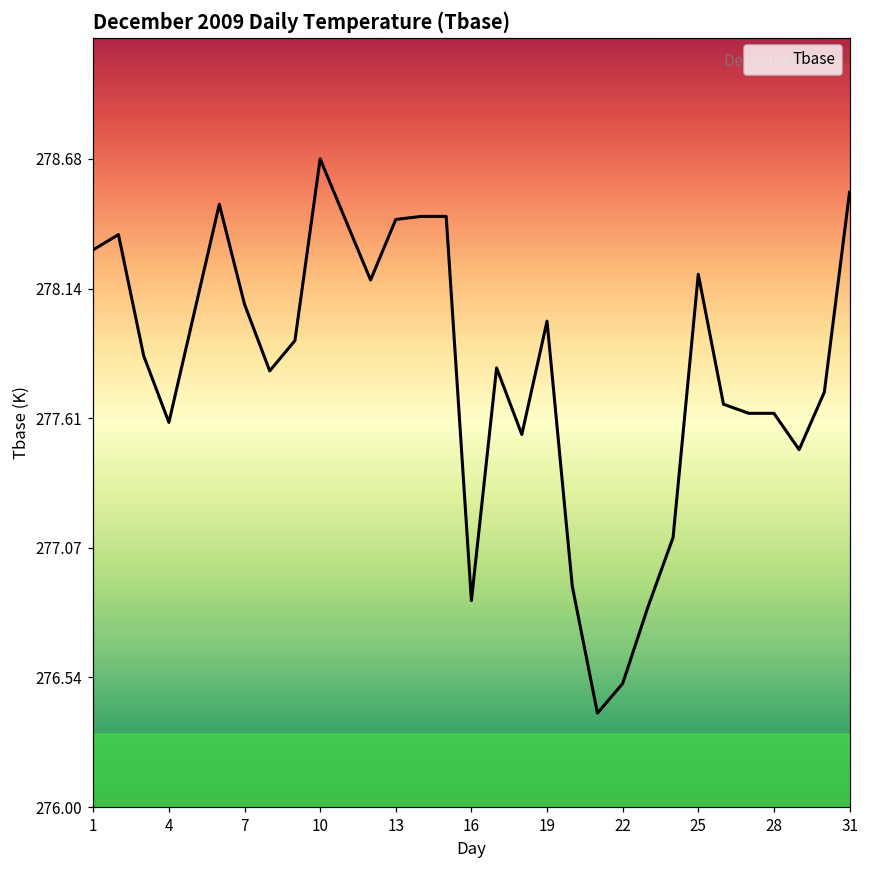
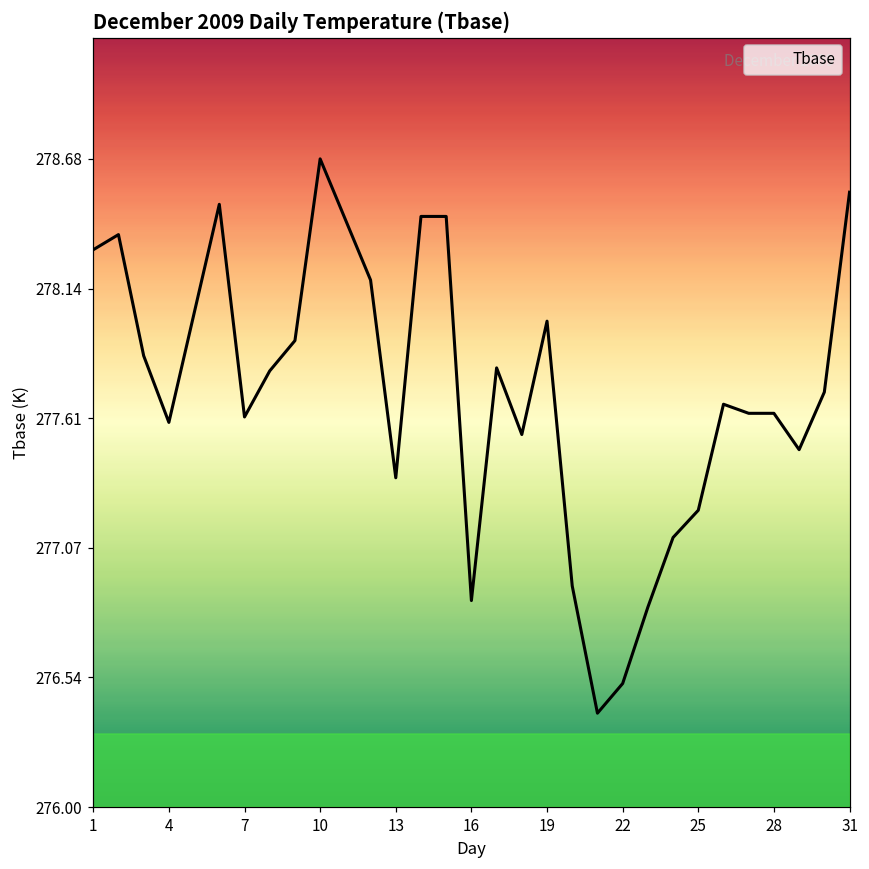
7: 278.08 -> 277.61
13: 278.43 -> 277.36
25: 278.20 -> 277.23
